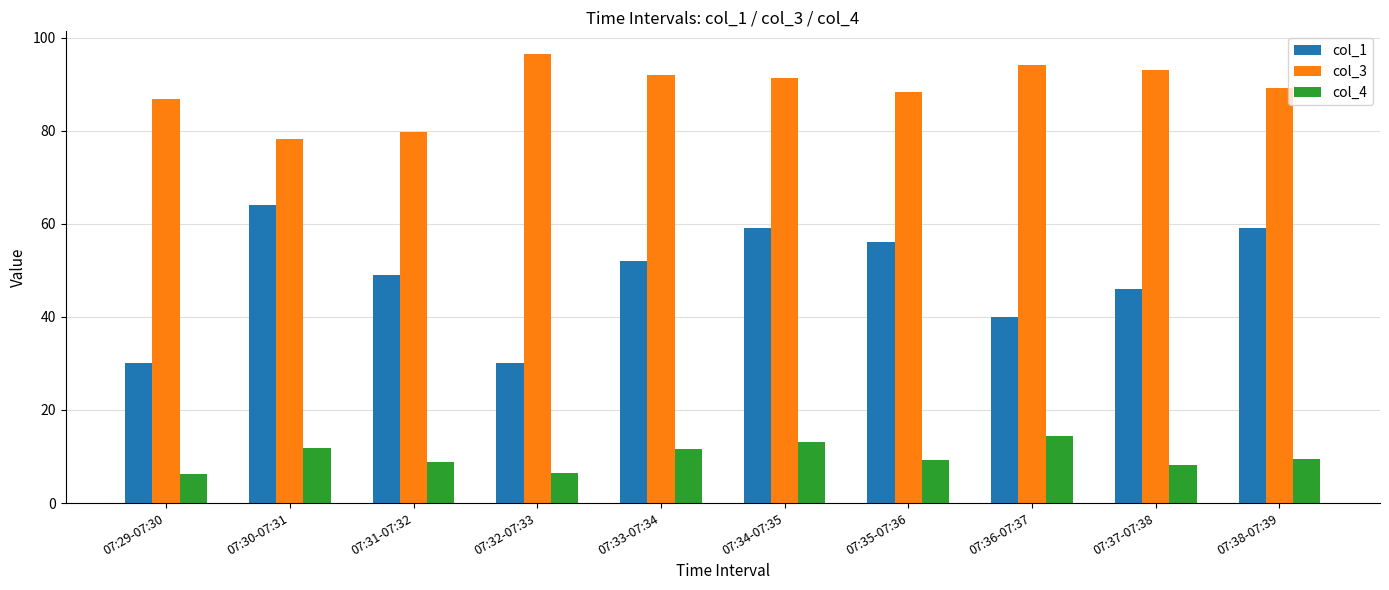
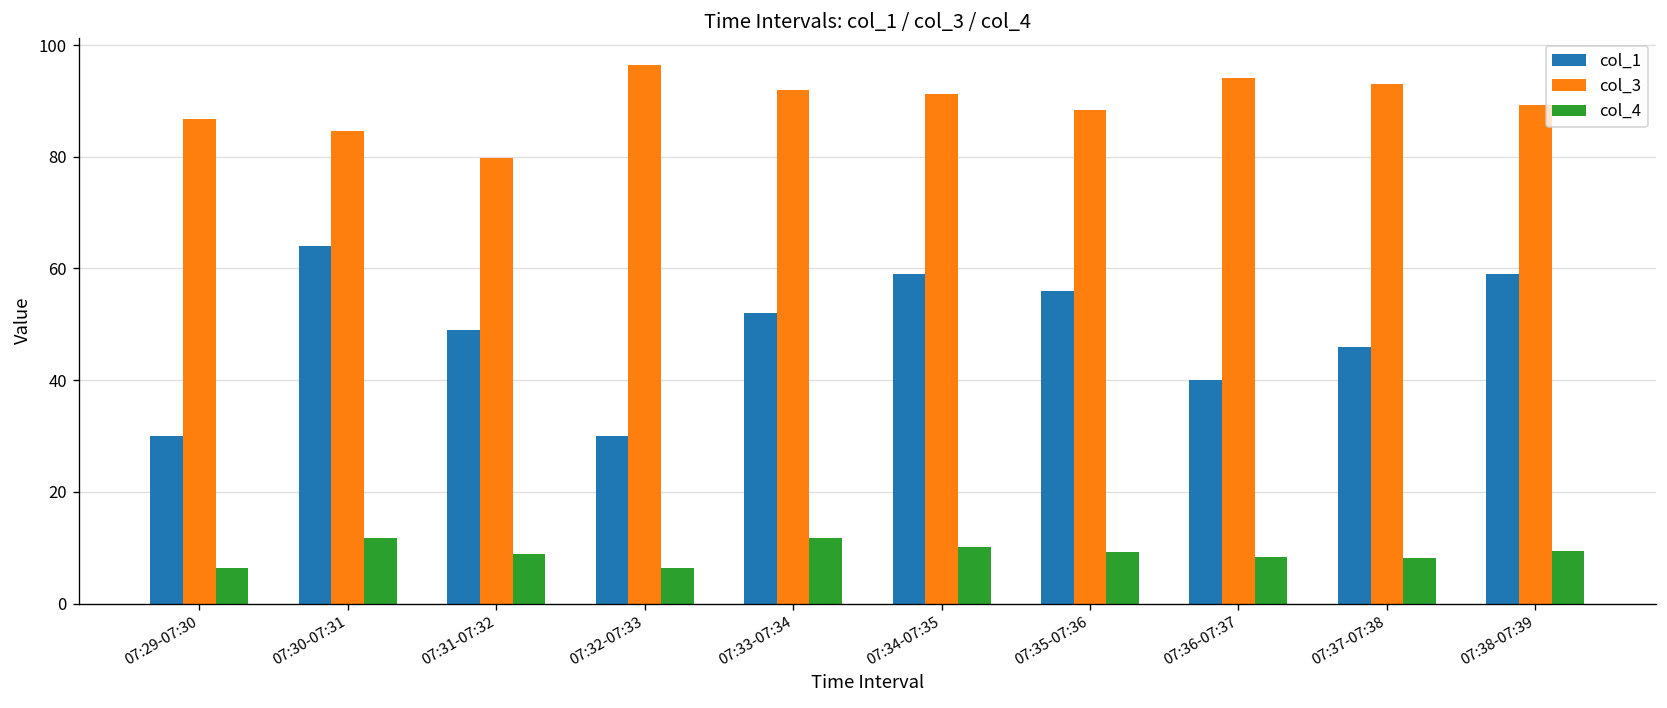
col_3, 07:30-07:31: 78 -> 85
col_4, 07:34-07:35: 13 -> 10
col_4, 07:36-07:37: 14 -> 8
